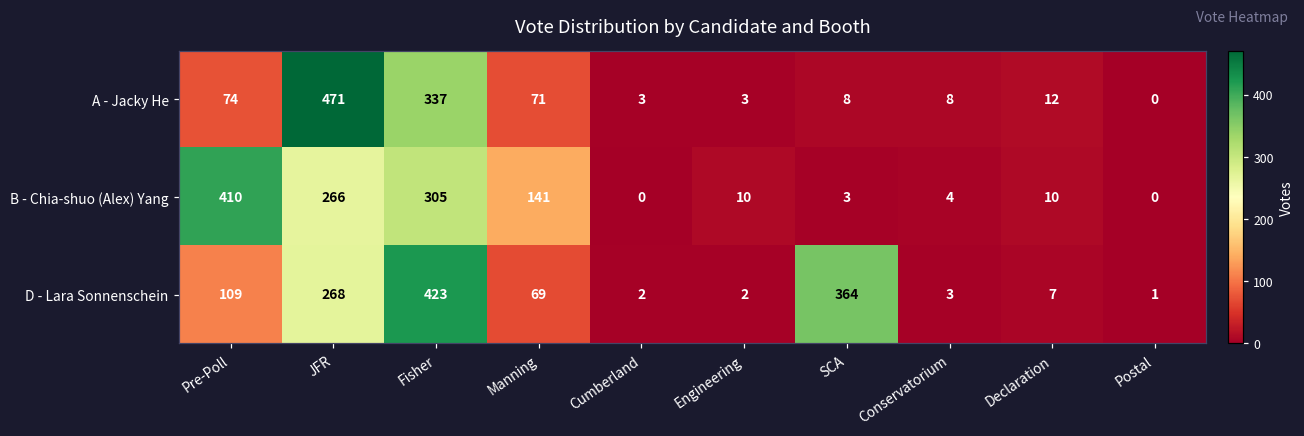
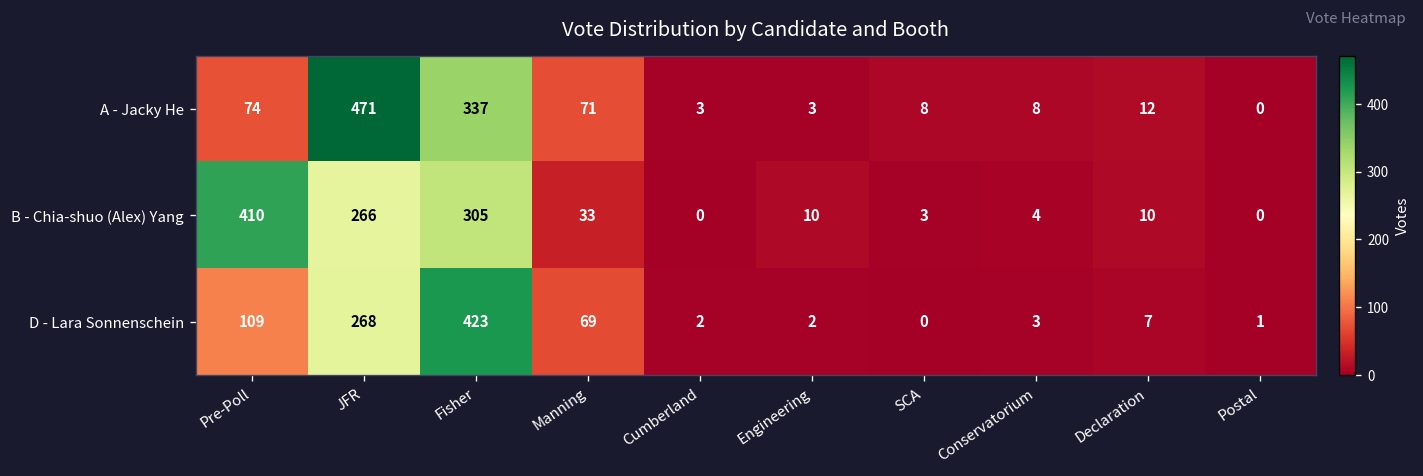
B - Chia-shuo (Alex) Yang, Manning: 141 -> 33
D - Lara Sonnenschein, SCA: 364 -> 0
